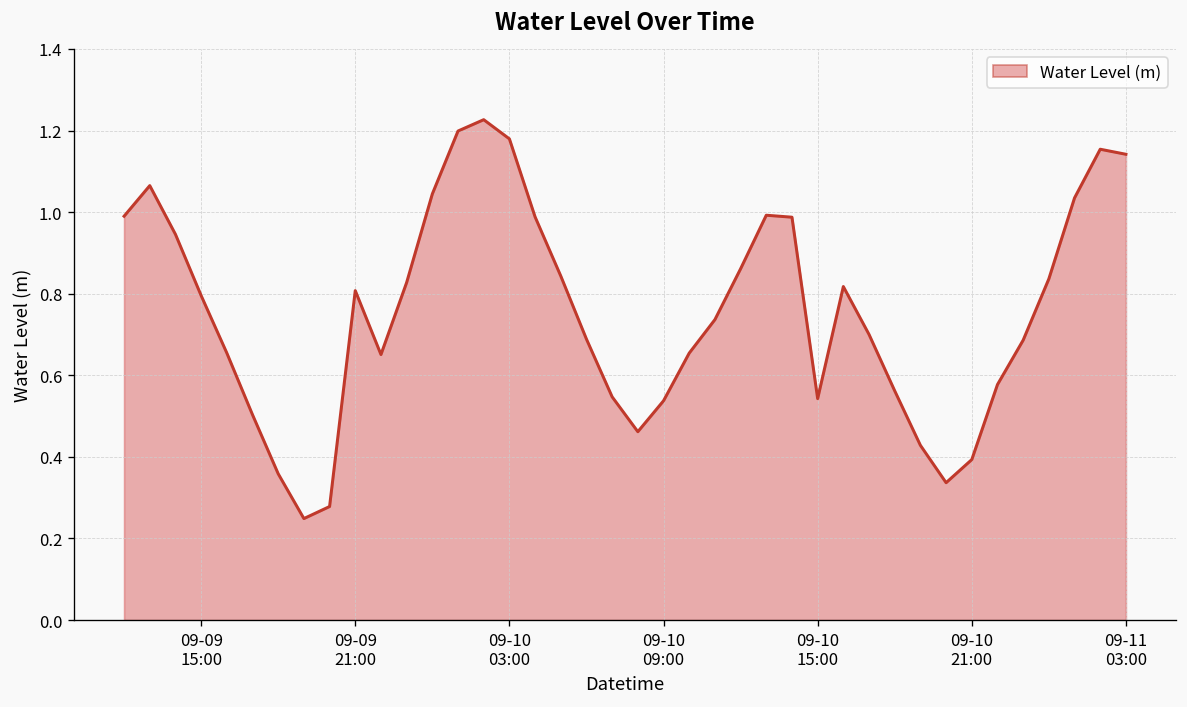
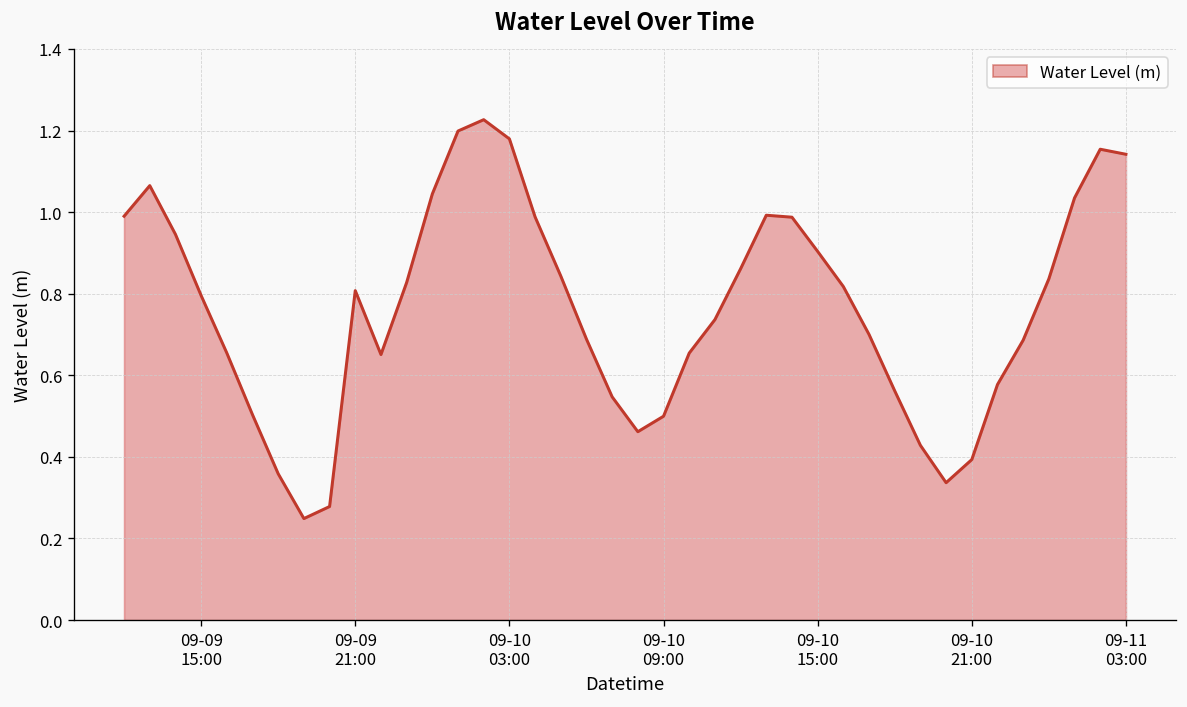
09-10 09:00: 0.54 -> 0.50
09-10 15:00: 0.54 -> 0.90
